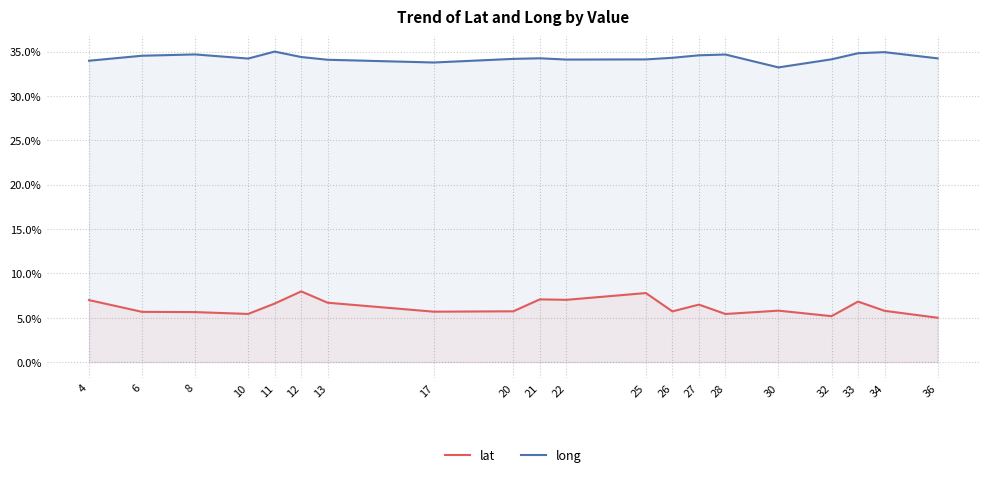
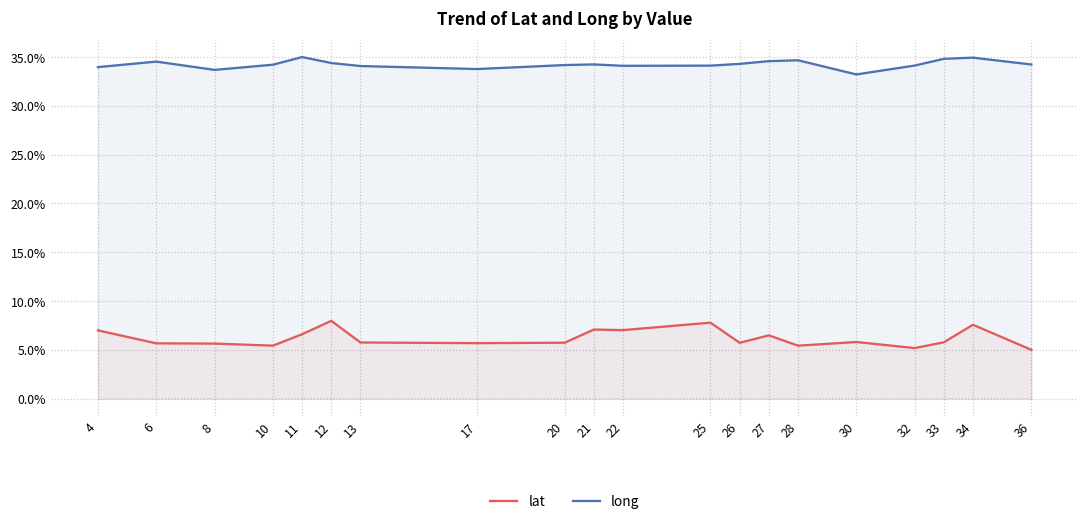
long, 8: 35% -> 34%
lat, 13: 7% -> 6%
lat, 33: 7% -> 6%
lat, 34: 6% -> 8%
